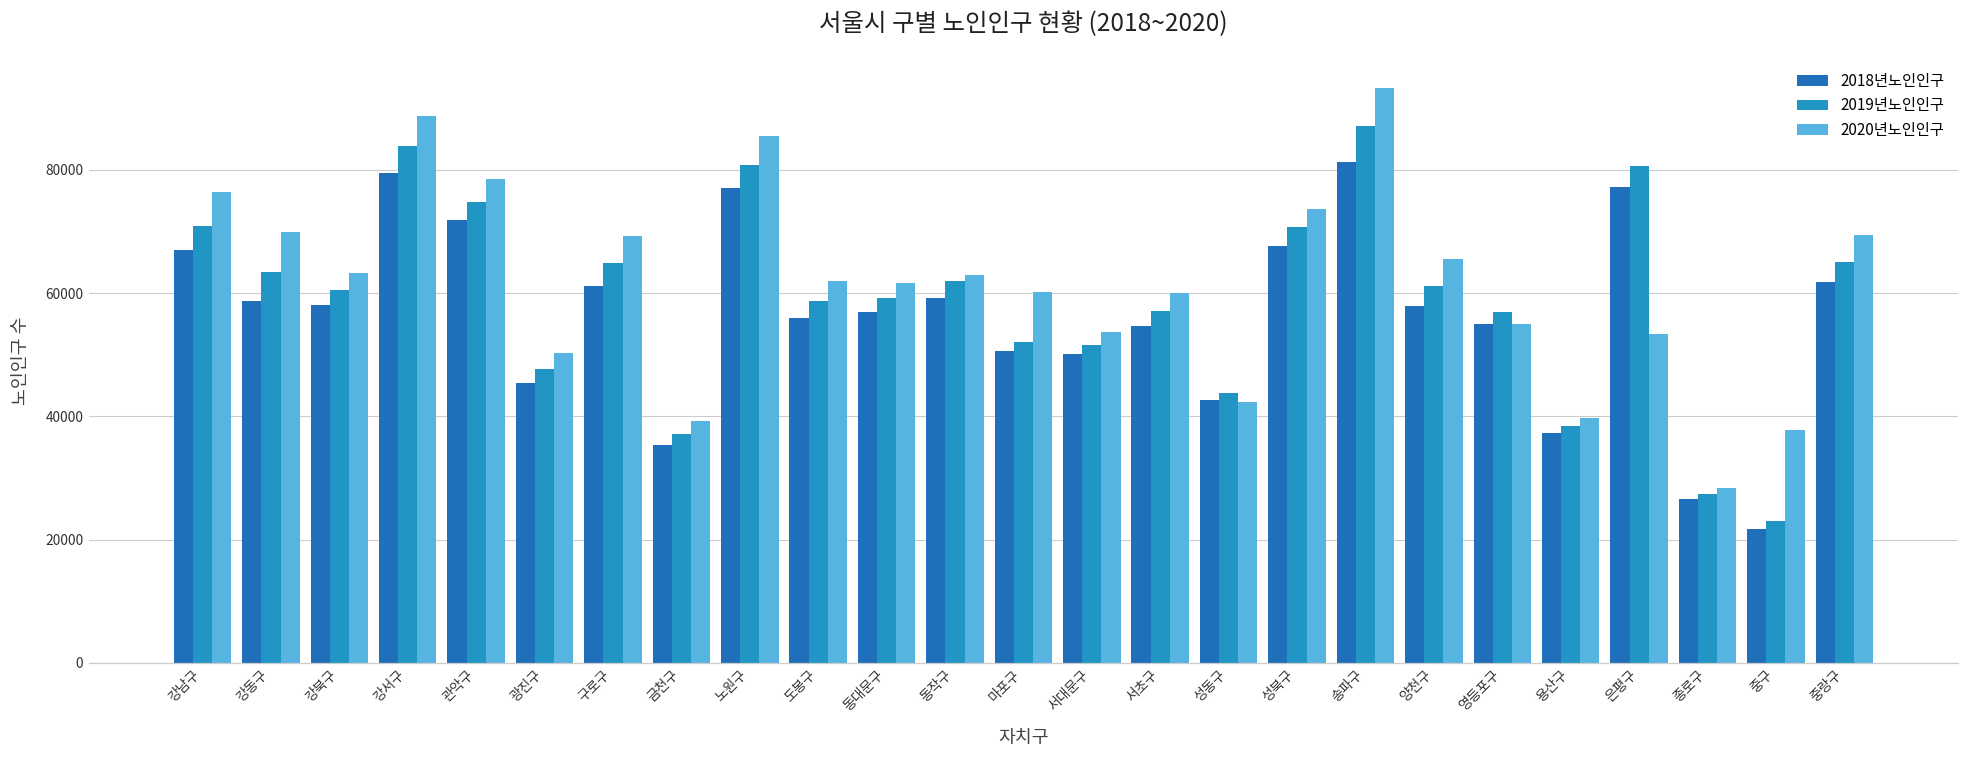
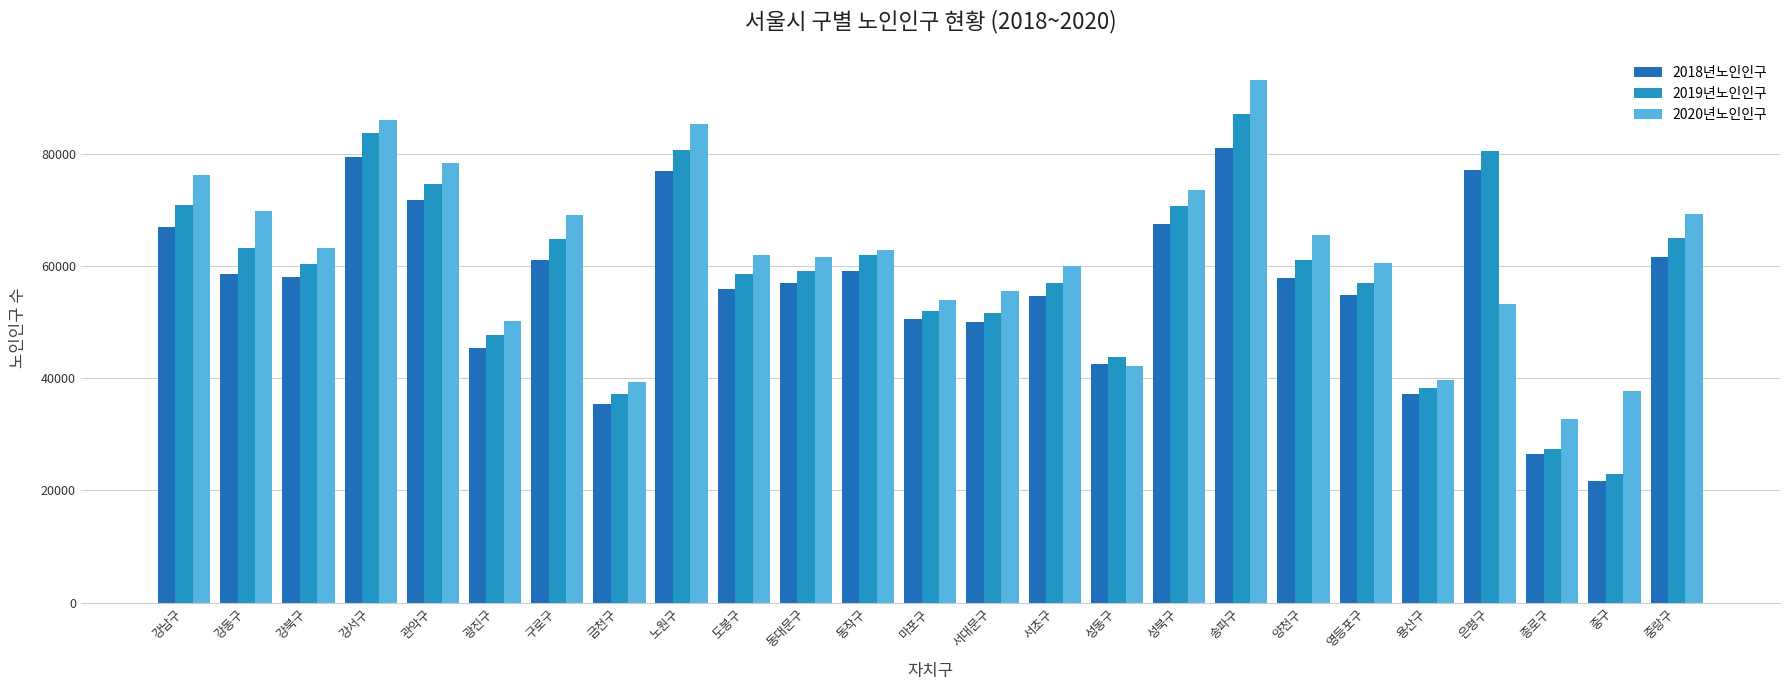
2020년노인인구, 강서구: 89000 -> 86000
2020년노인인구, 마포구: 60000 -> 54000
2020년노인인구, 서대문구: 54000 -> 56000
2020년노인인구, 영등포구: 55000 -> 61000
2020년노인인구, 종로구: 28000 -> 33000
